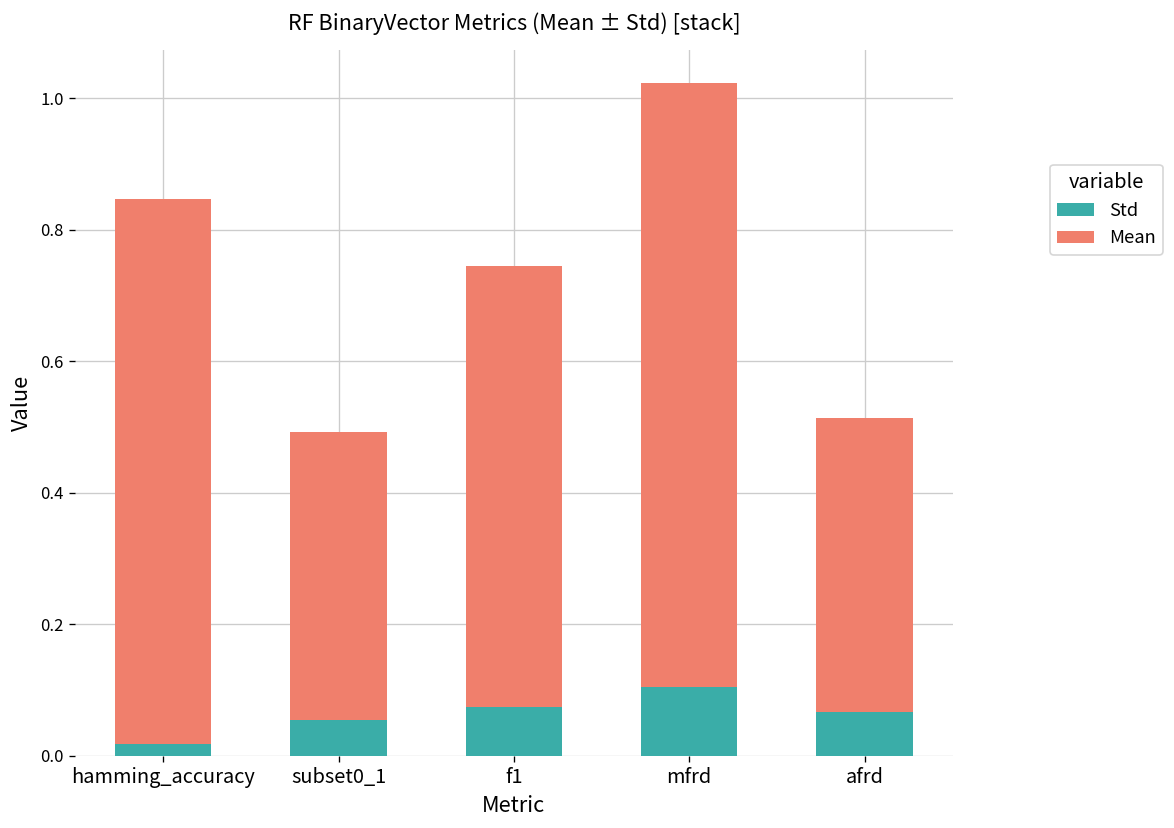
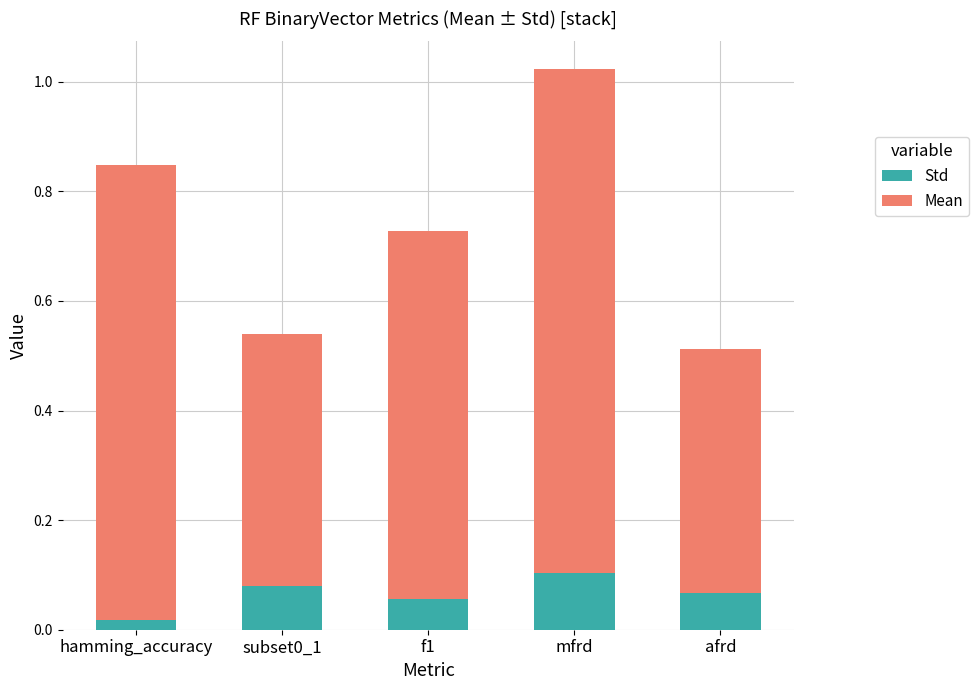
Std, subset0_1: 0.05 -> 0.08
Mean, subset0_1: 0.44 -> 0.46
Std, f1: 0.07 -> 0.06
